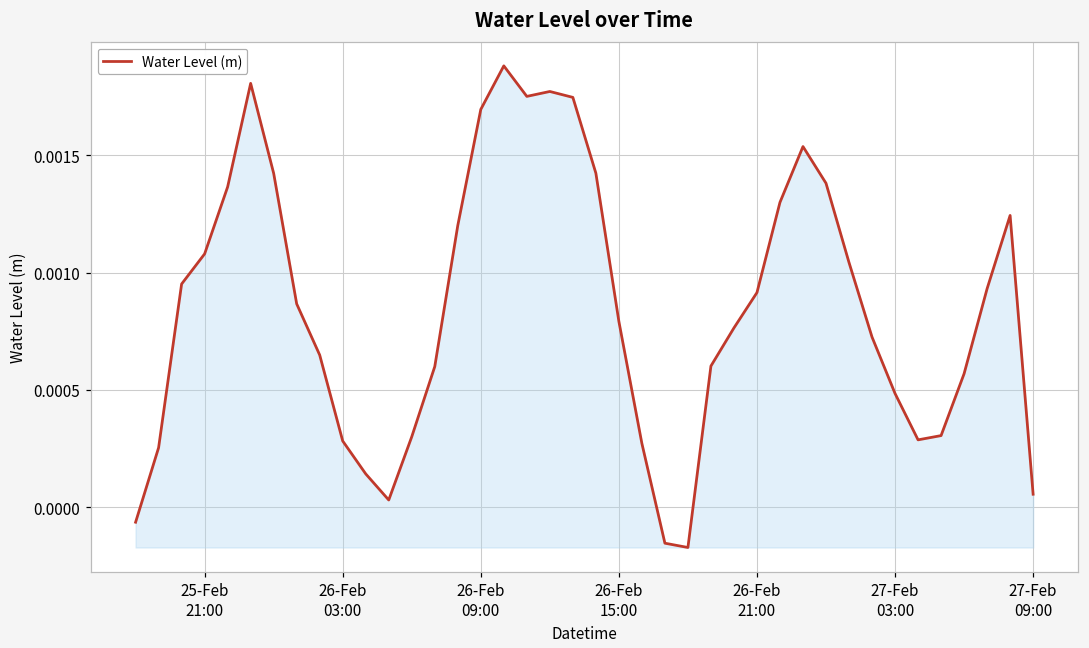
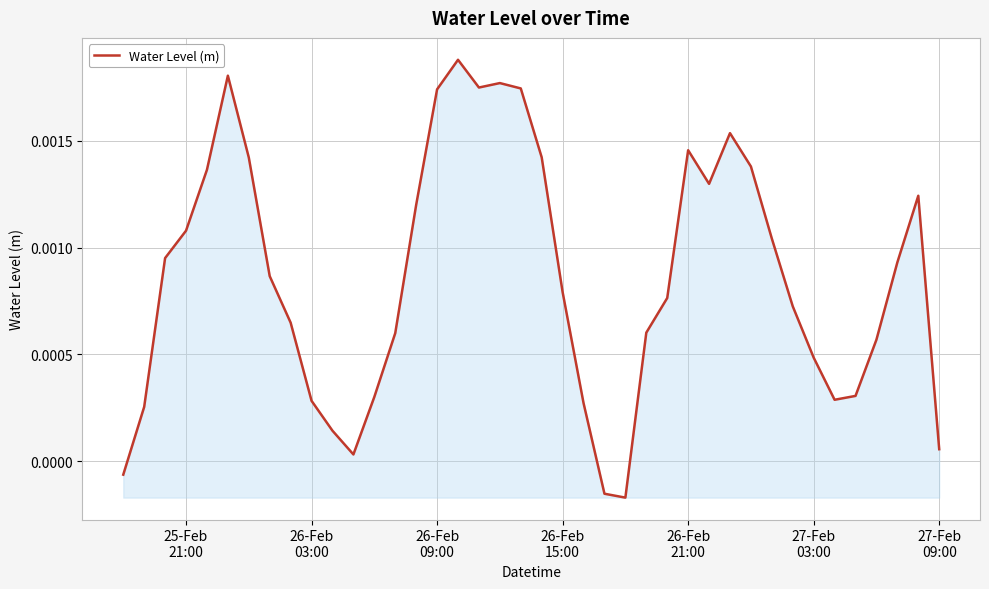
26-Feb 09:00: 0.00169 -> 0.00174
26-Feb 21:00: 0.00091 -> 0.00146
